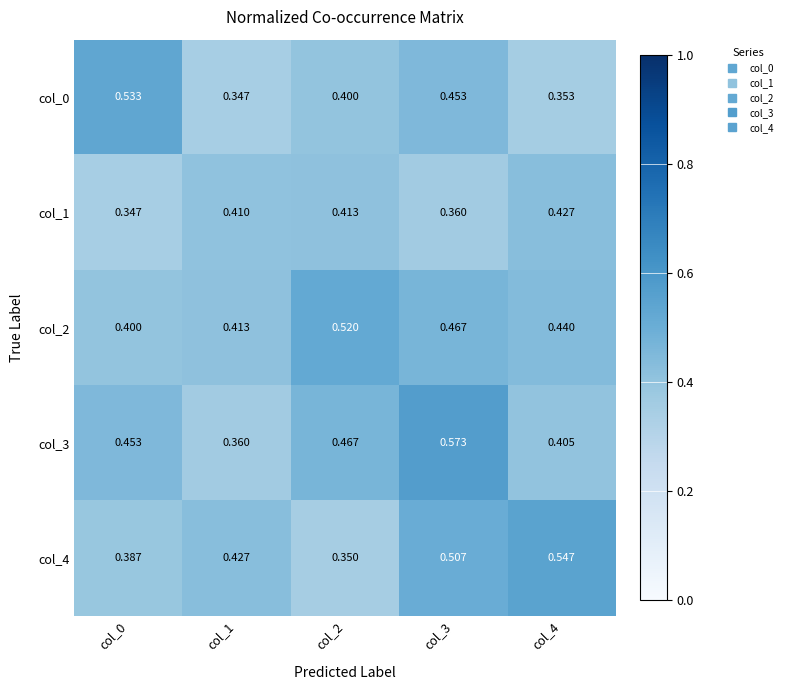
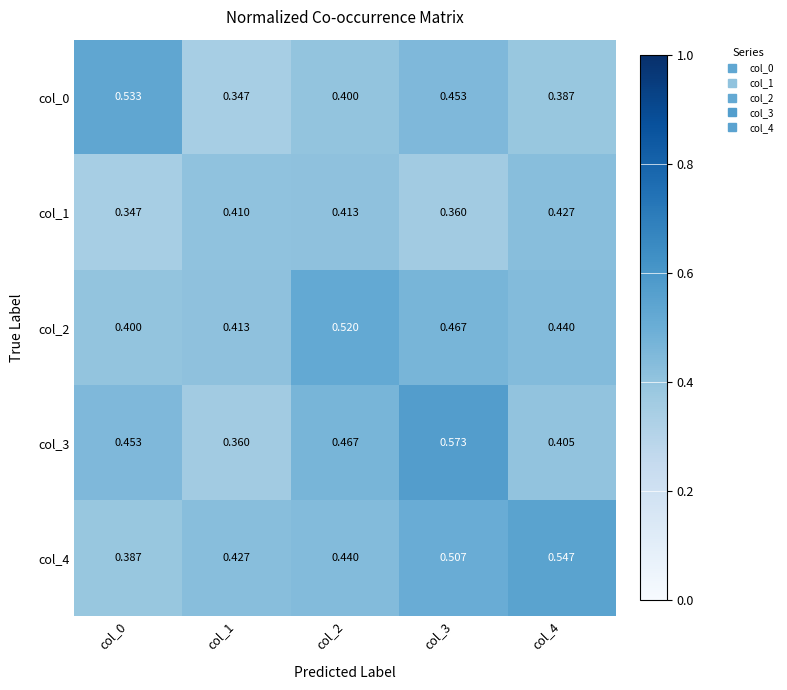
col_0, col_4: 0.353 -> 0.387
col_4, col_2: 0.350 -> 0.440
